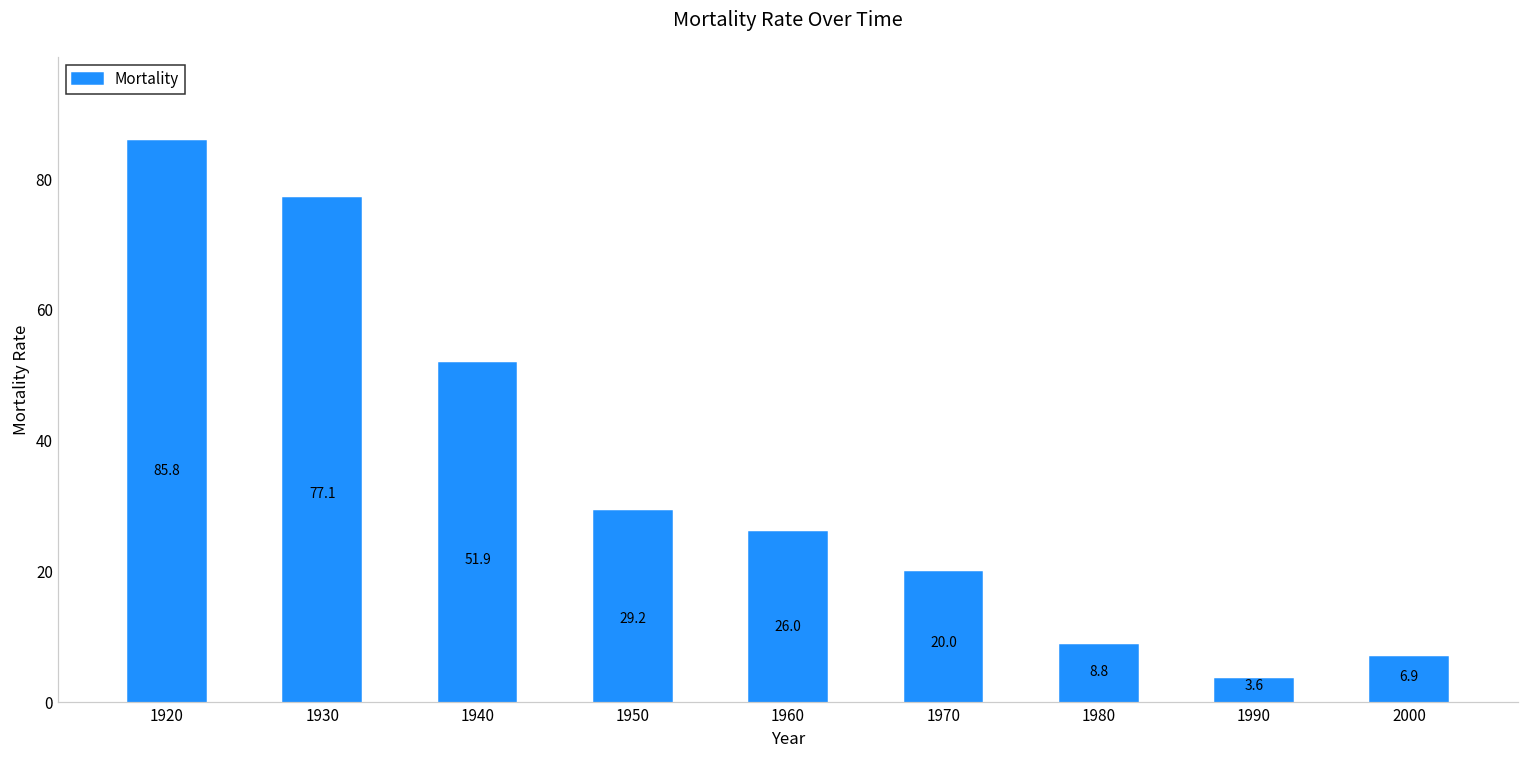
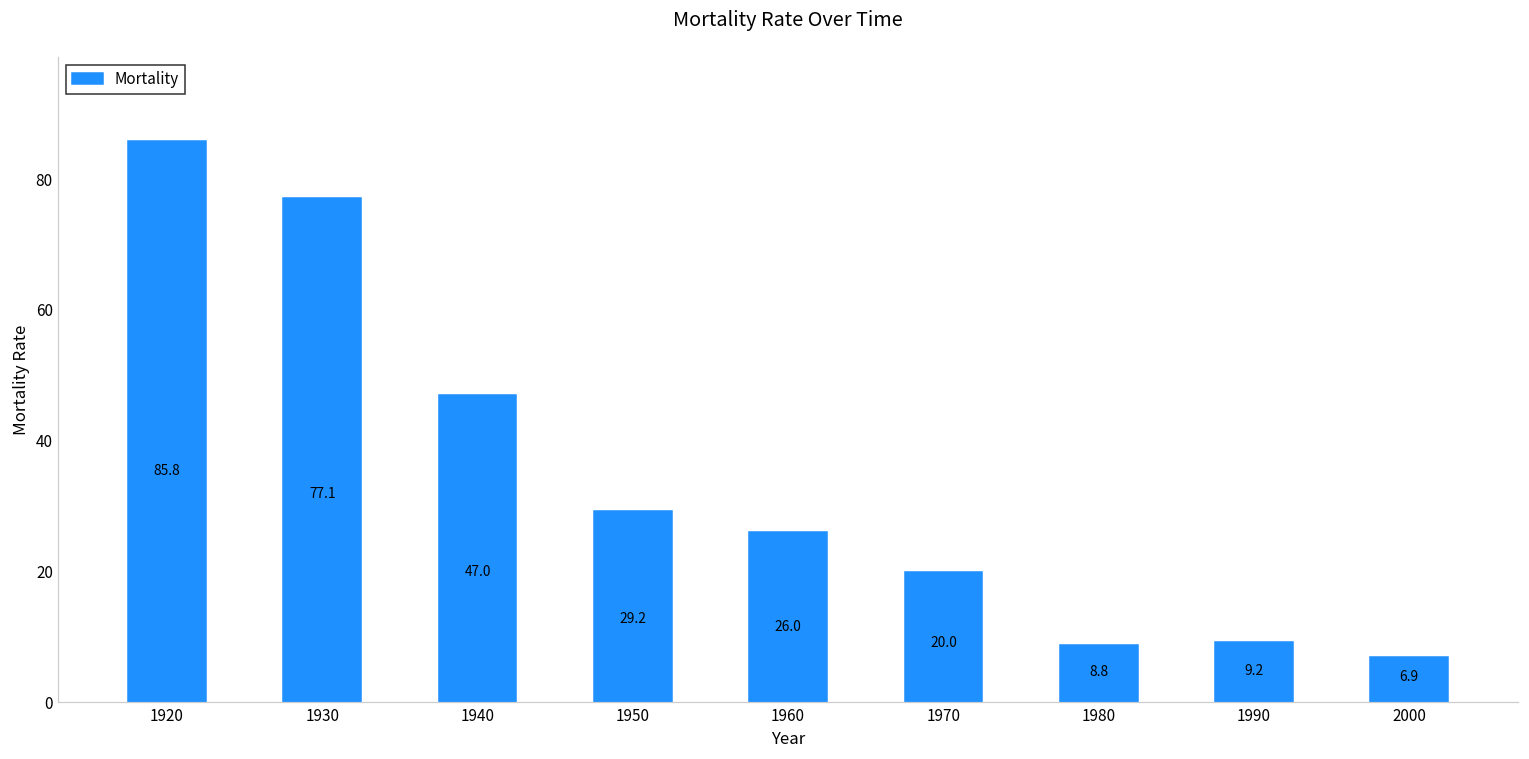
1940: 51.9 -> 47.0
1990: 3.6 -> 9.2
